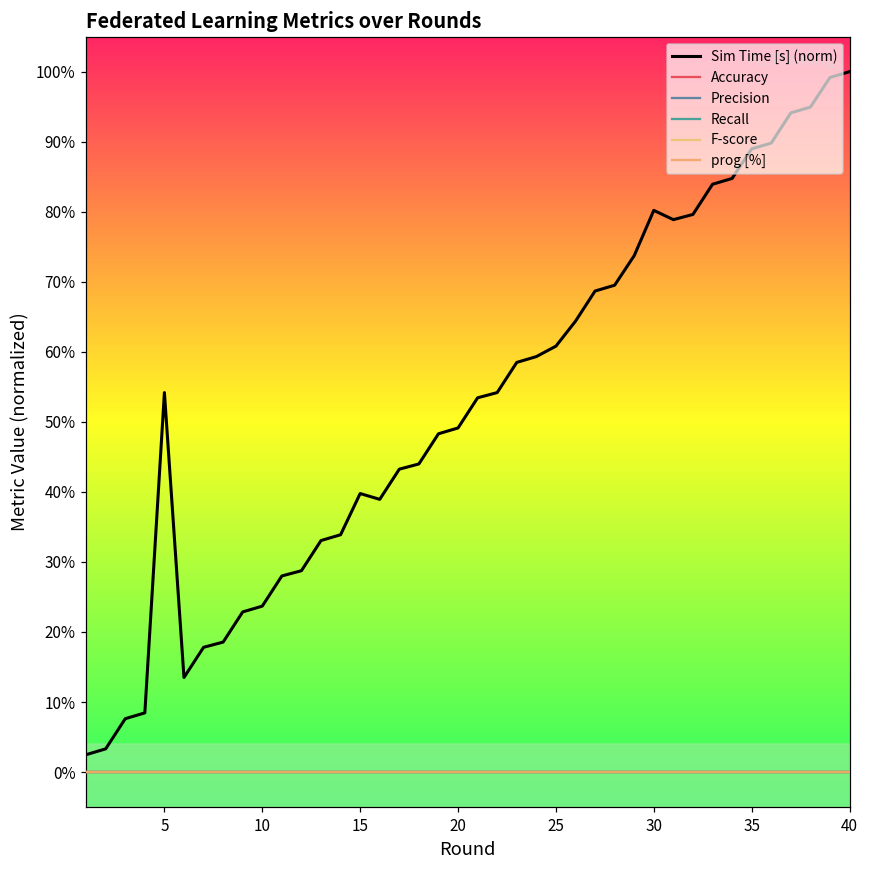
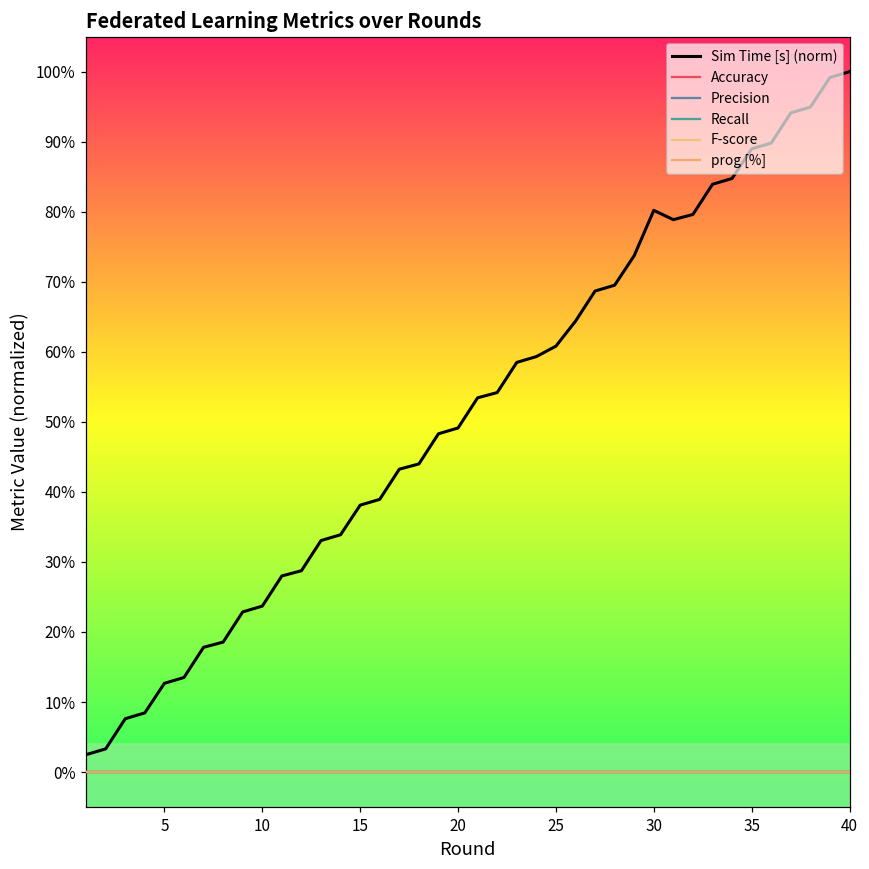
Sim Time [s] (norm), 5: 54% -> 13%
Sim Time [s] (norm), 15: 40% -> 38%
